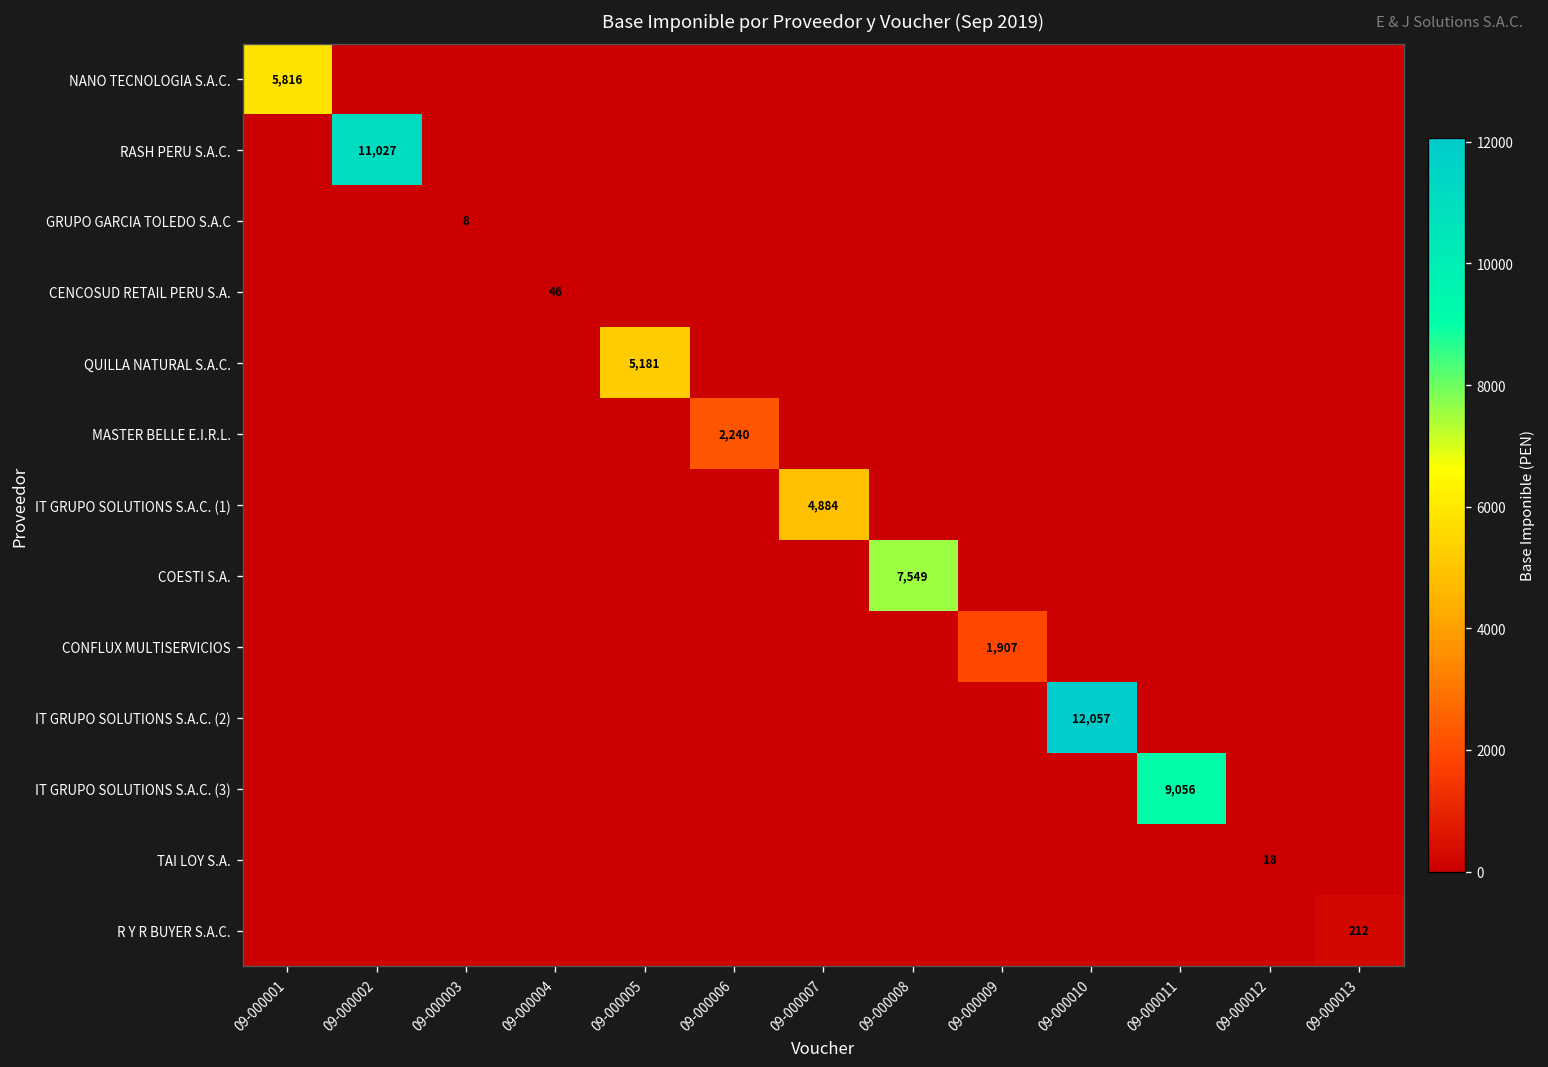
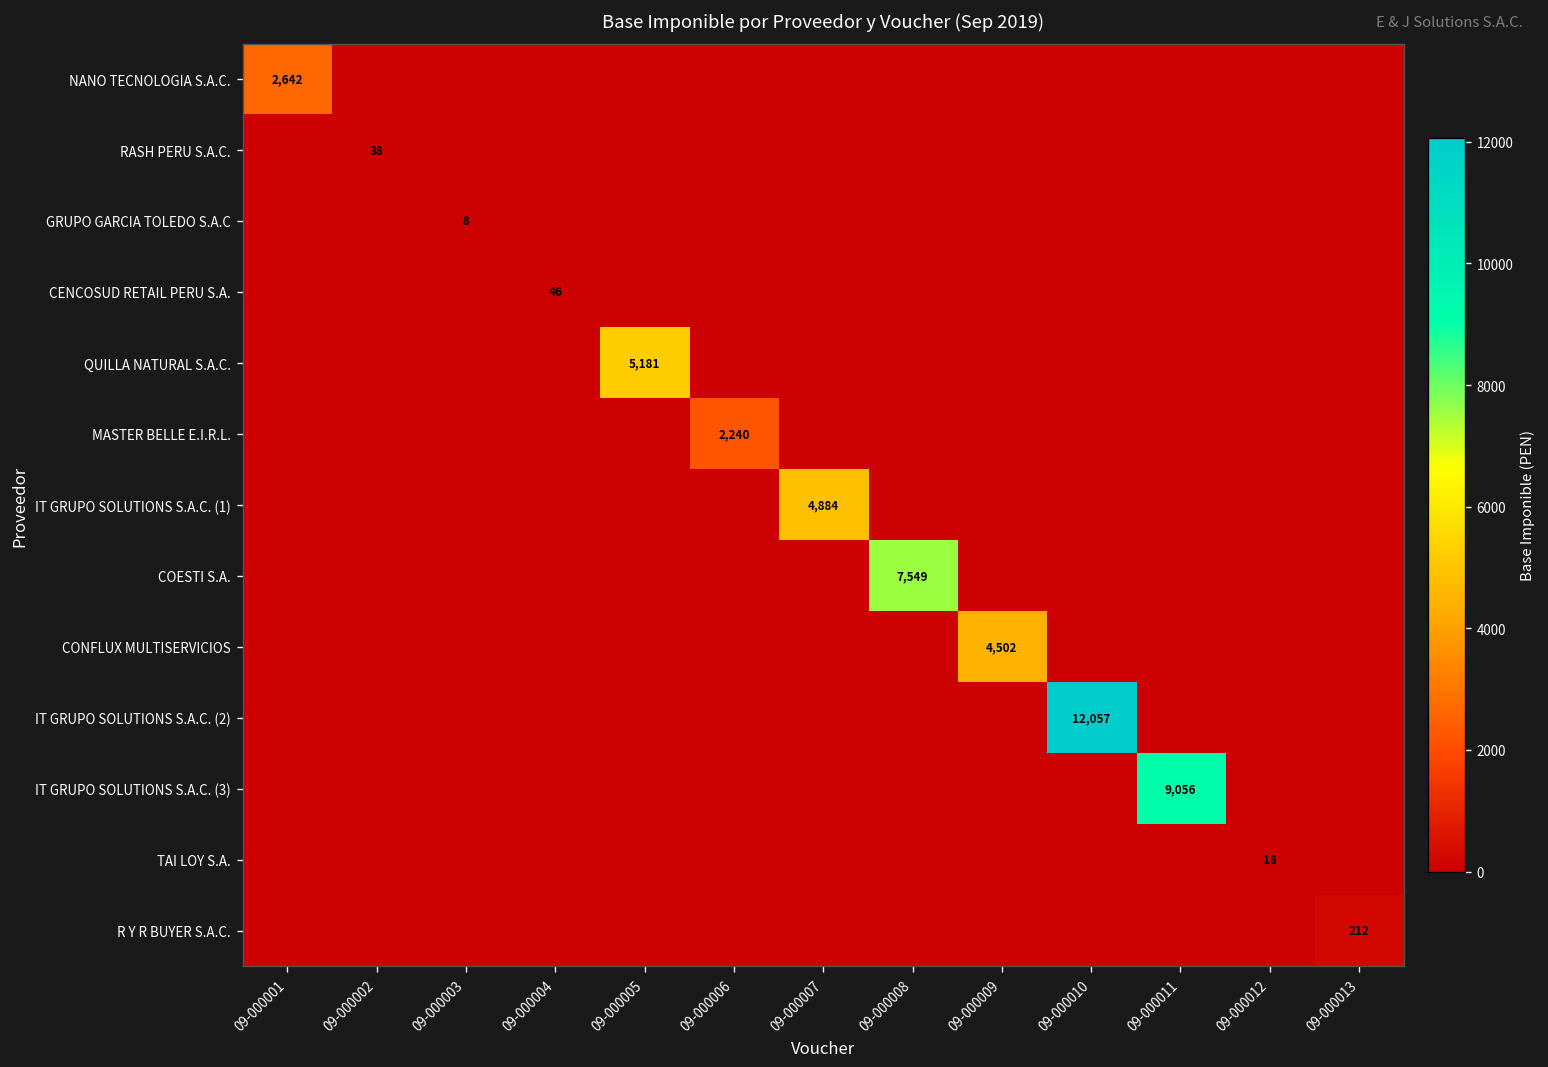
NANO TECNOLOGIA S.A.C., 09-000001: 5,816 -> 2,642
RASH PERU S.A.C., 09-000002: 11,027 -> 38
CONFLUX MULTISERVICIOS, 09-000009: 1,907 -> 4,502
